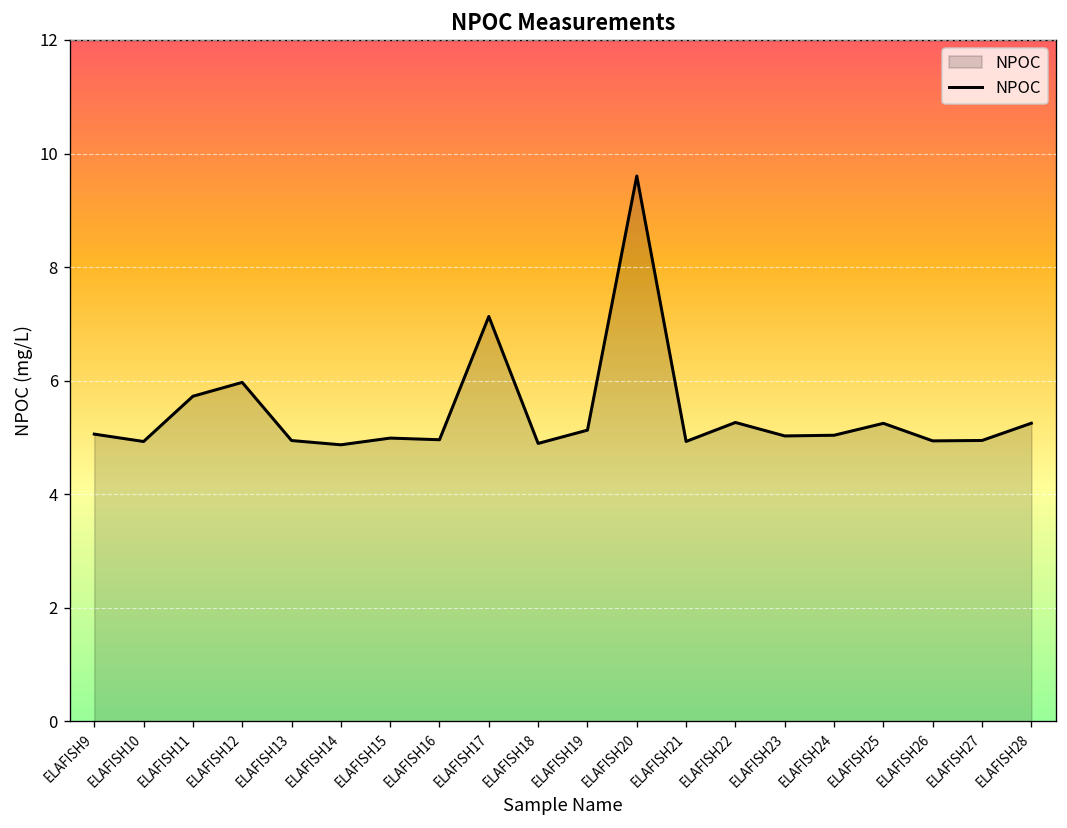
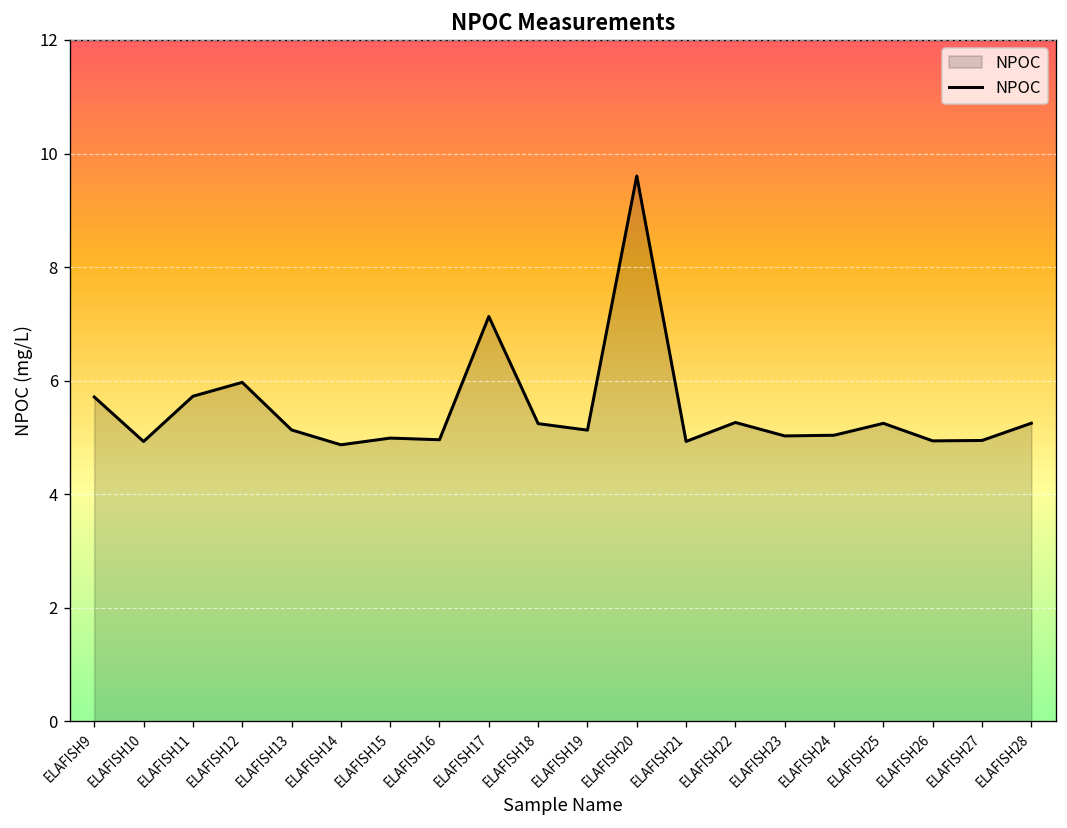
ELAFISH9: 5.1 -> 5.7
ELAFISH13: 4.9 -> 5.1
ELAFISH18: 4.9 -> 5.2
